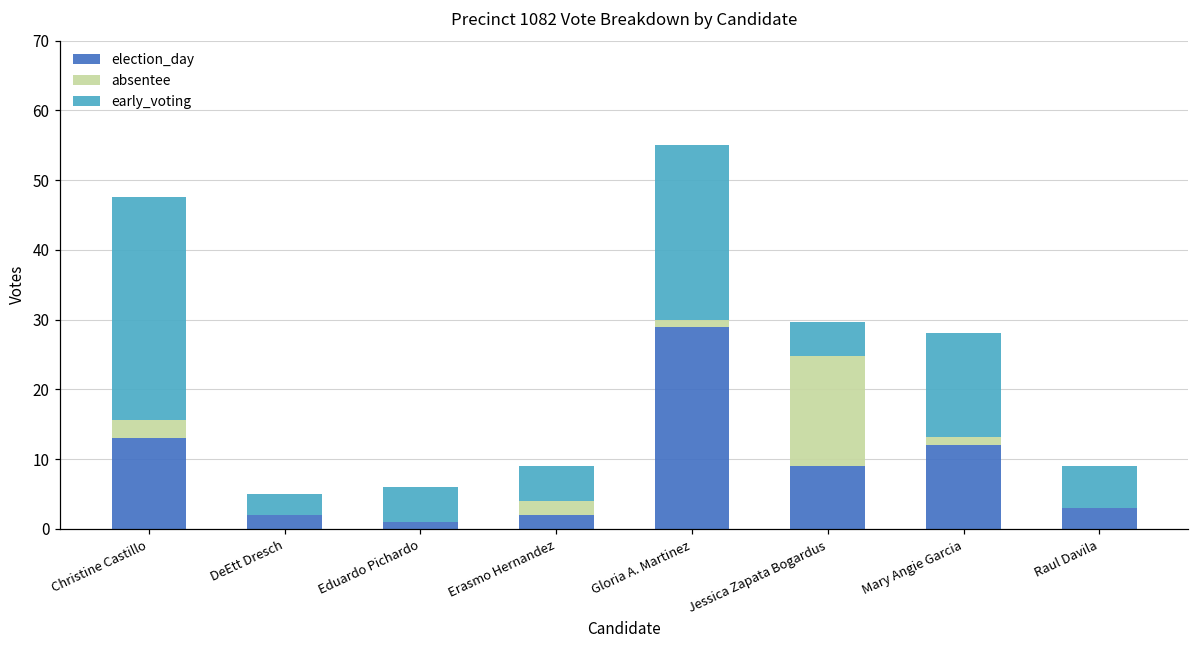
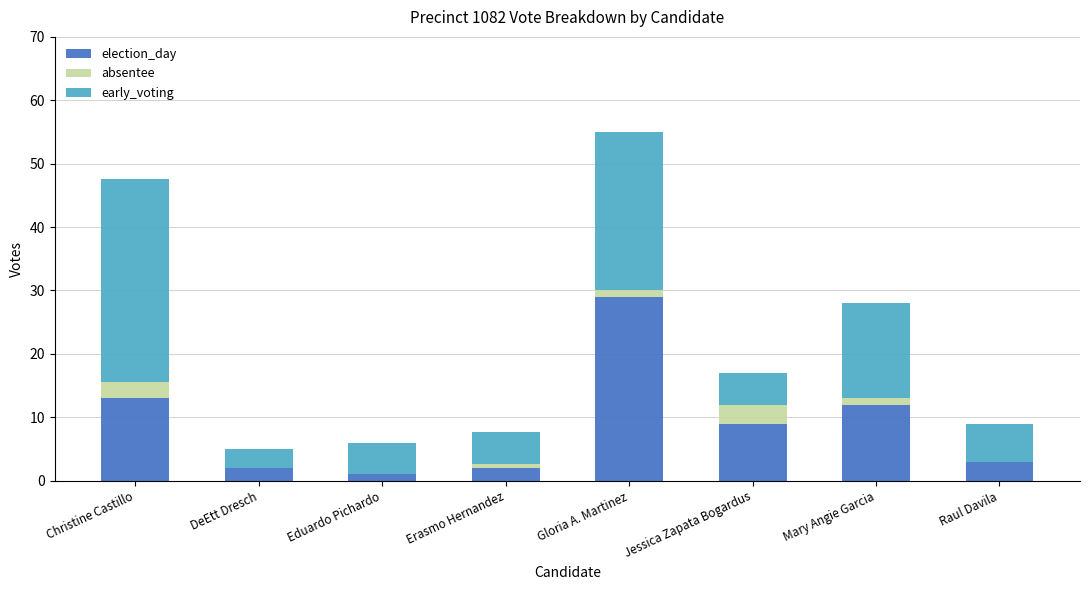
absentee, Erasmo Hernandez: 2 -> 1
absentee, Jessica Zapata Bogardus: 16 -> 3
